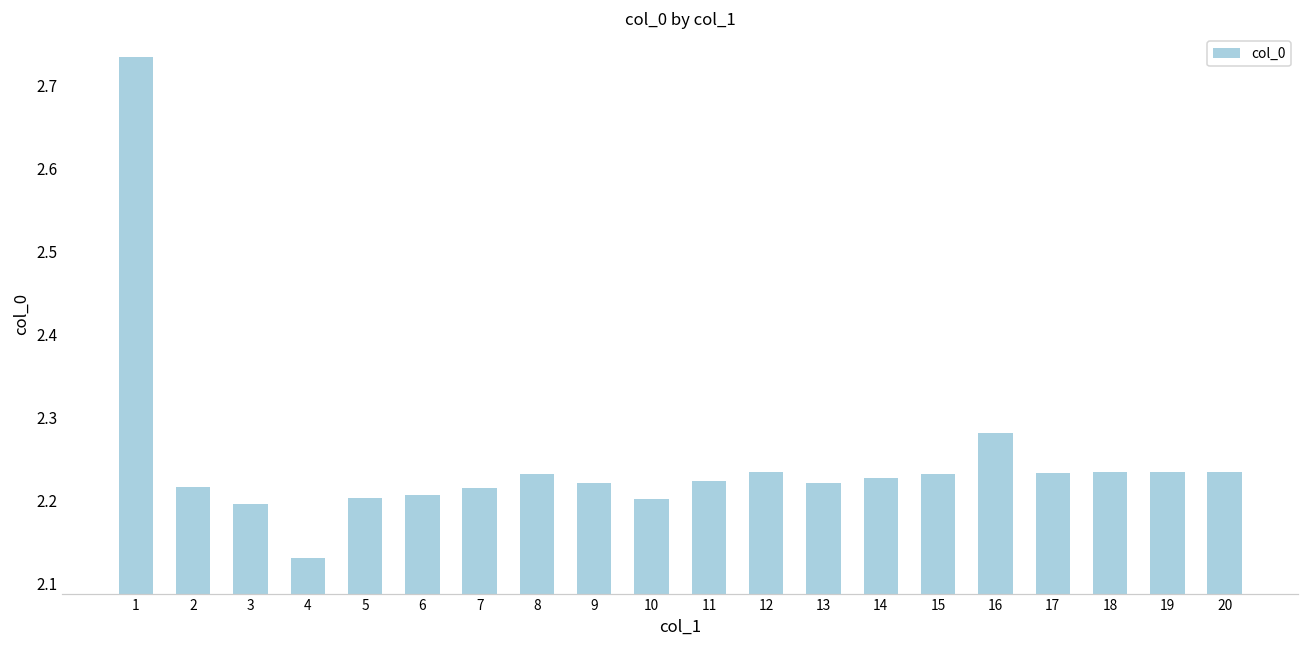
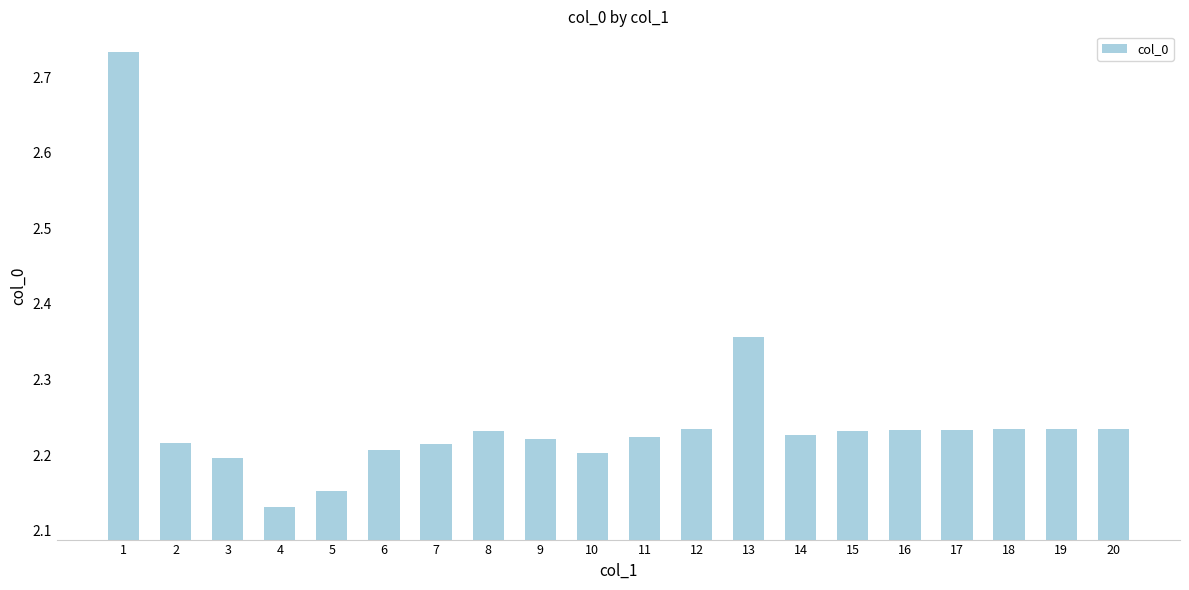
5: 2.20 -> 2.15
13: 2.22 -> 2.36
16: 2.28 -> 2.23
